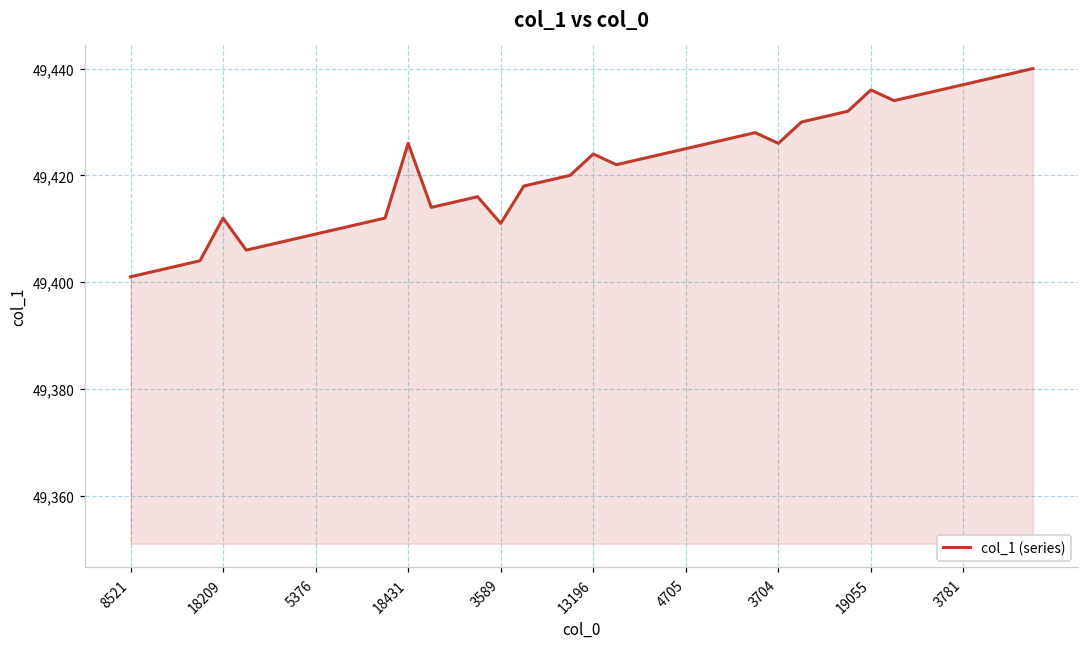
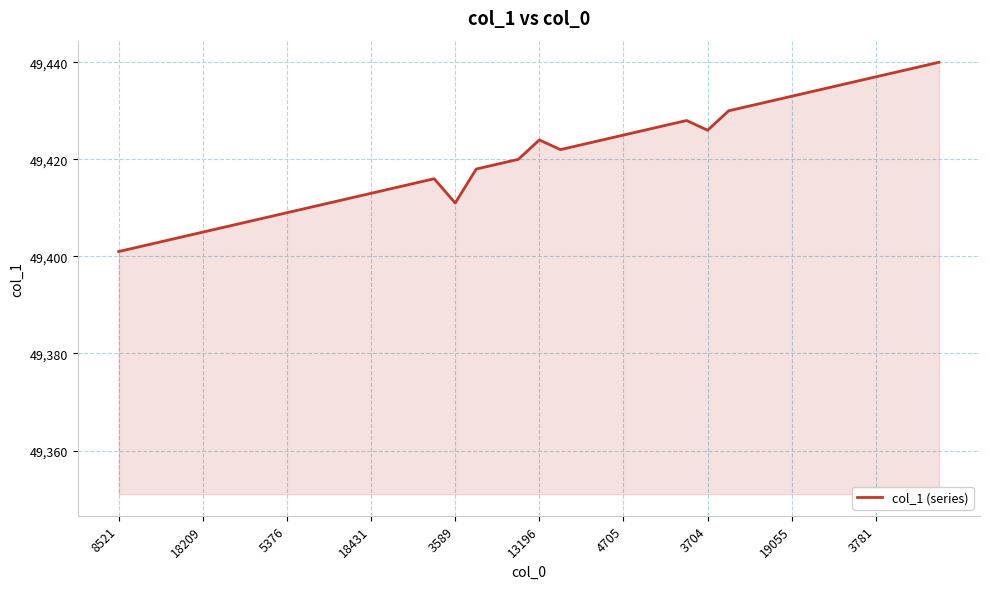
18209: 49,412 -> 49,405
18431: 49,426 -> 49,413
19055: 49,436 -> 49,433
